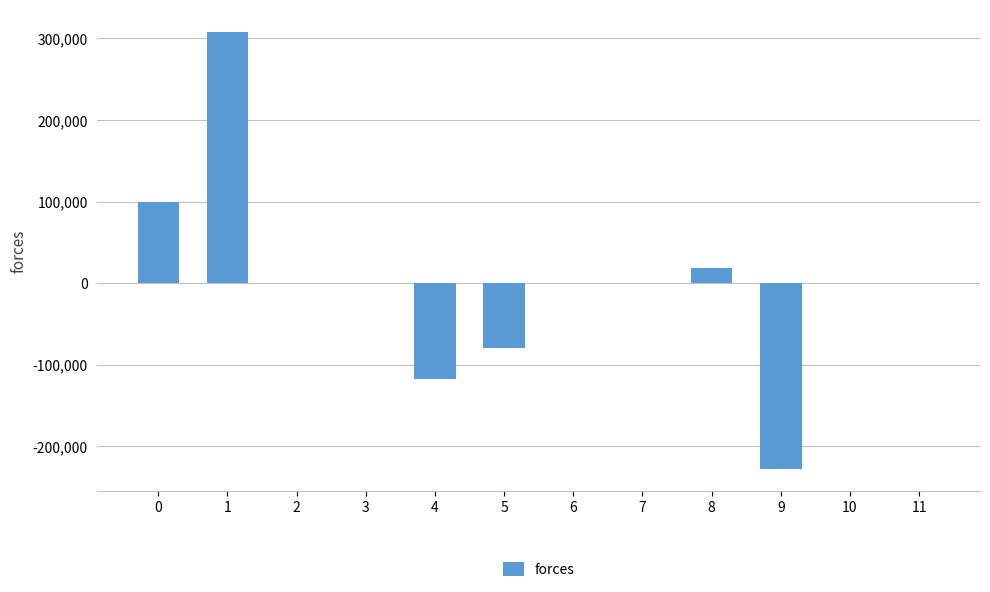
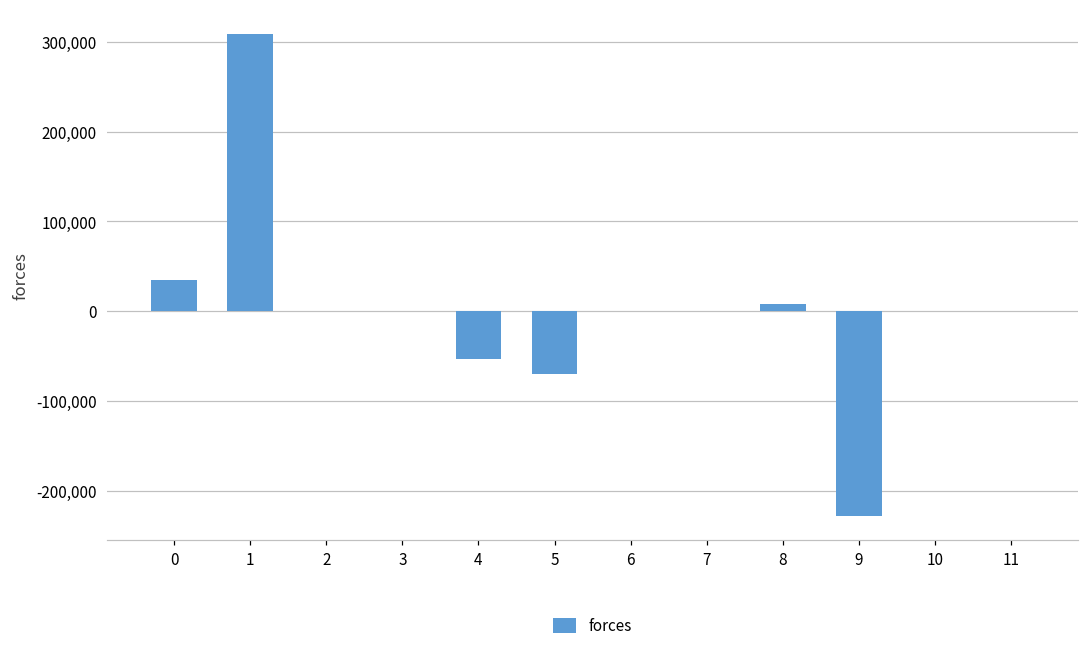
0: 100,000 -> 40,000
4: -120,000 -> -50,000
5: -80,000 -> -70,000
8: 20,000 -> 10,000
